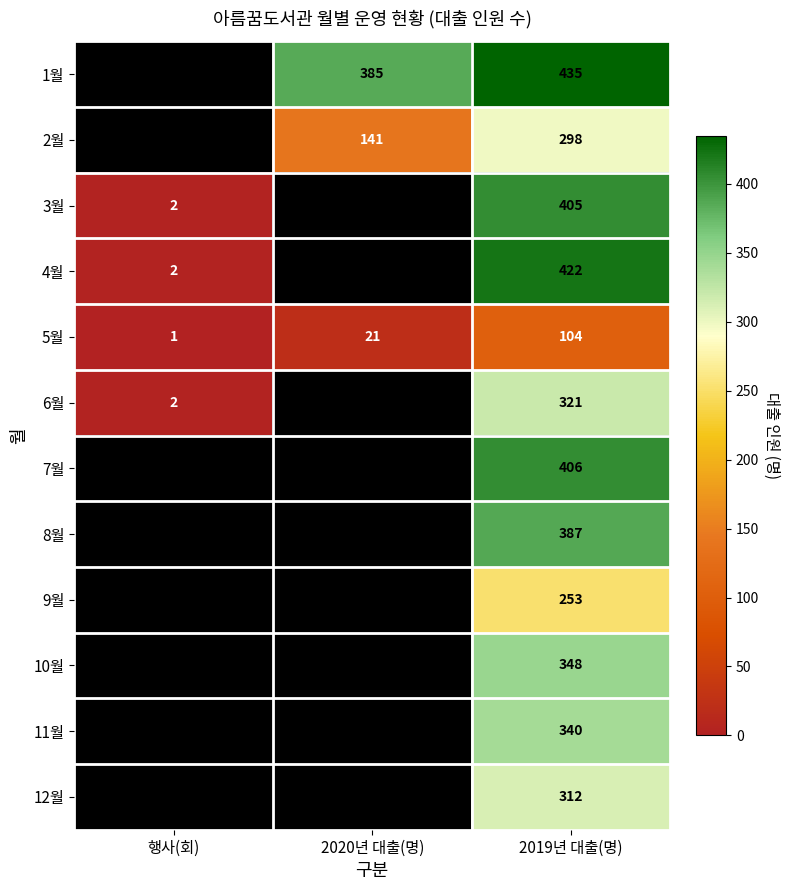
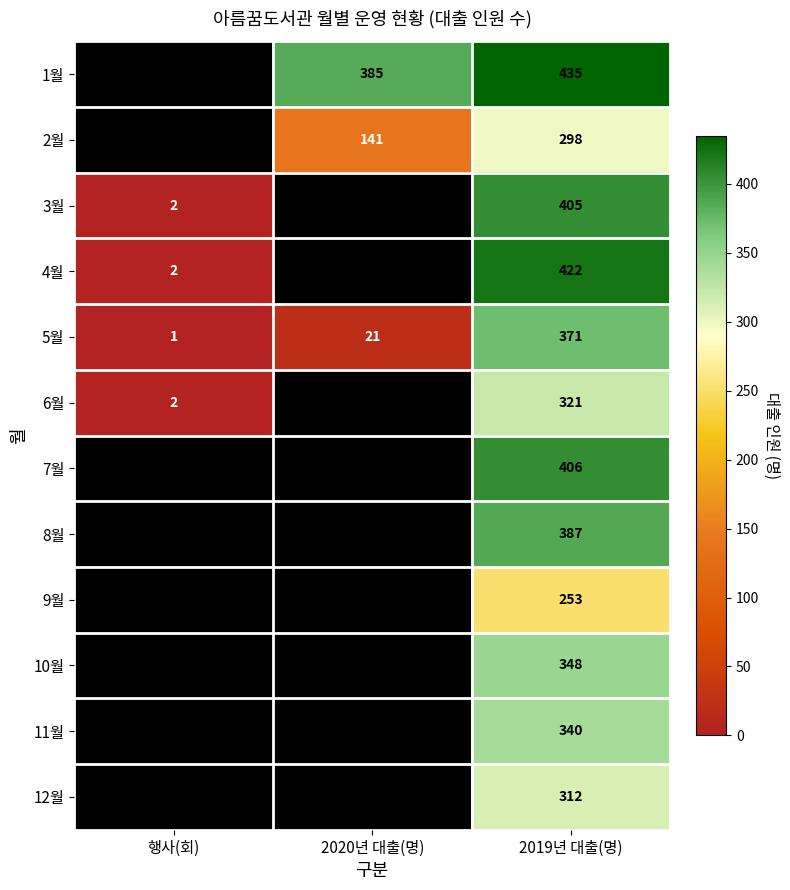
5월, 2019년 대출(명): 104 -> 371
